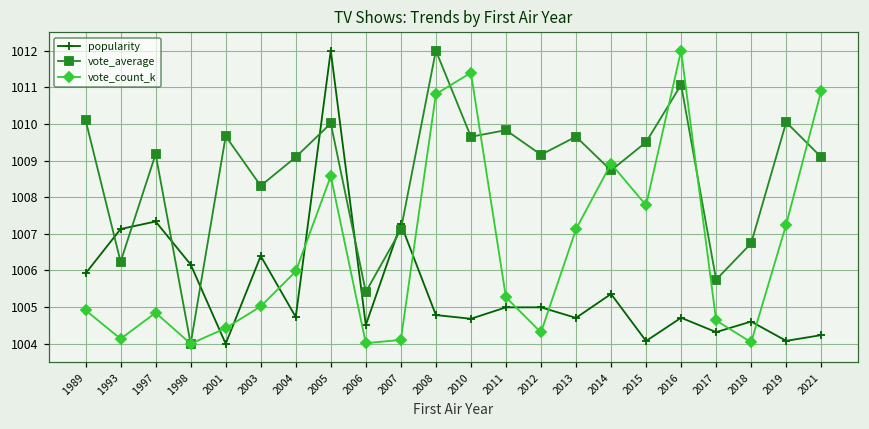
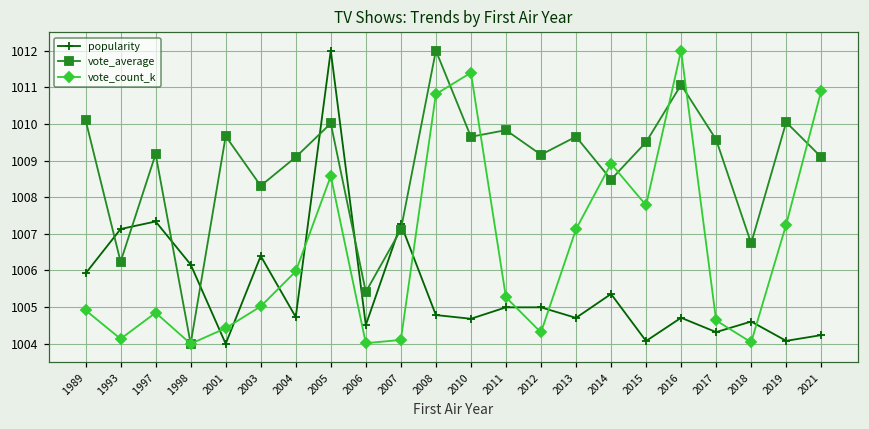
vote_average, 2014: 1008.7 -> 1008.5
vote_average, 2017: 1005.7 -> 1009.6
